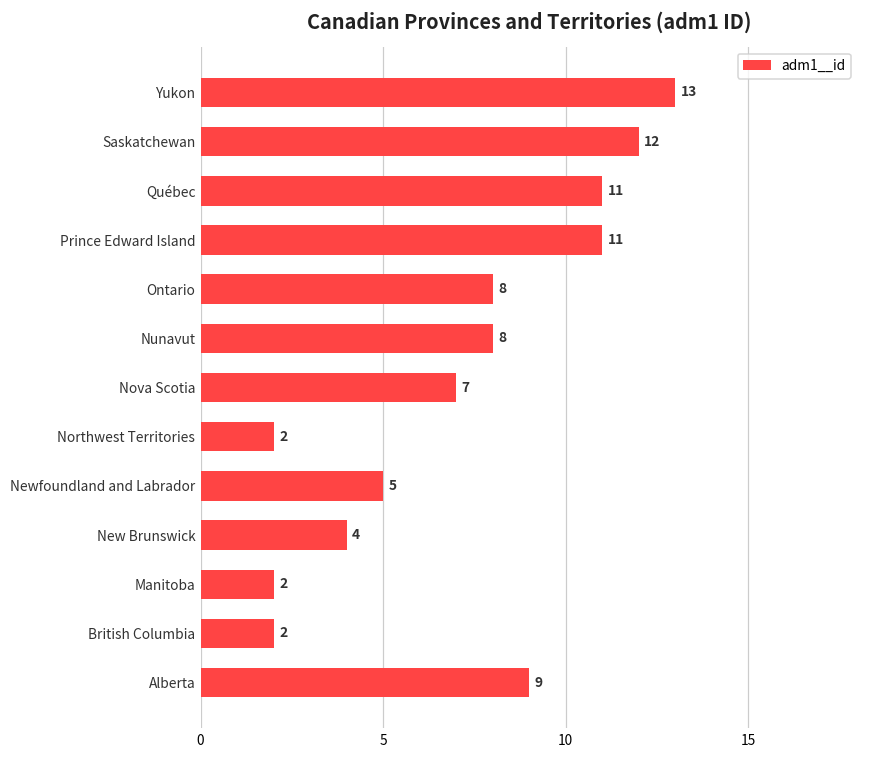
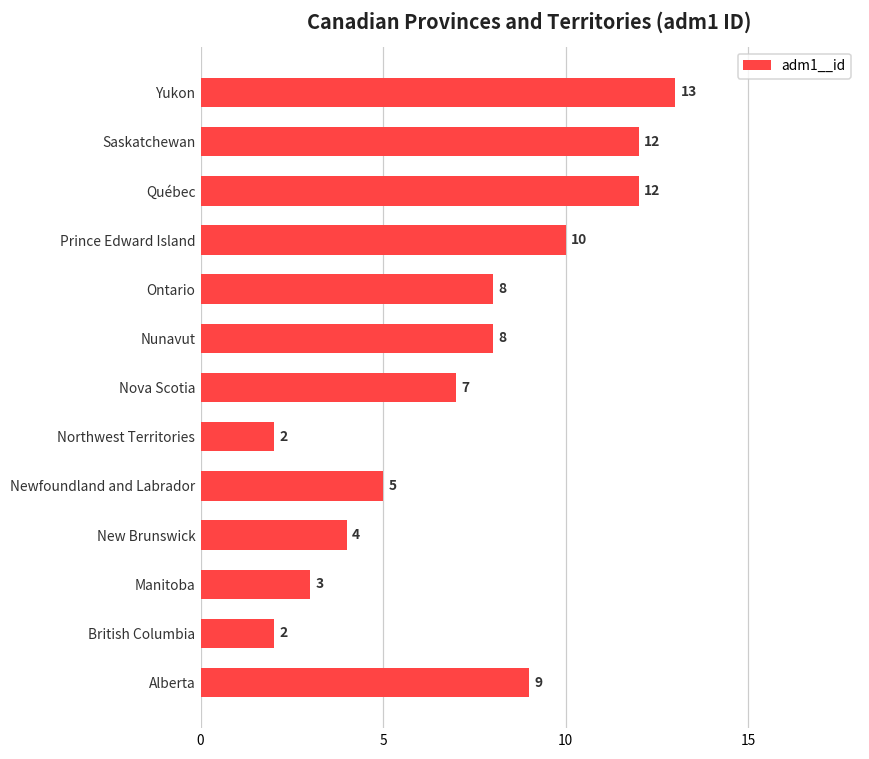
Québec: 11 -> 12
Prince Edward Island: 11 -> 10
Manitoba: 2 -> 3
